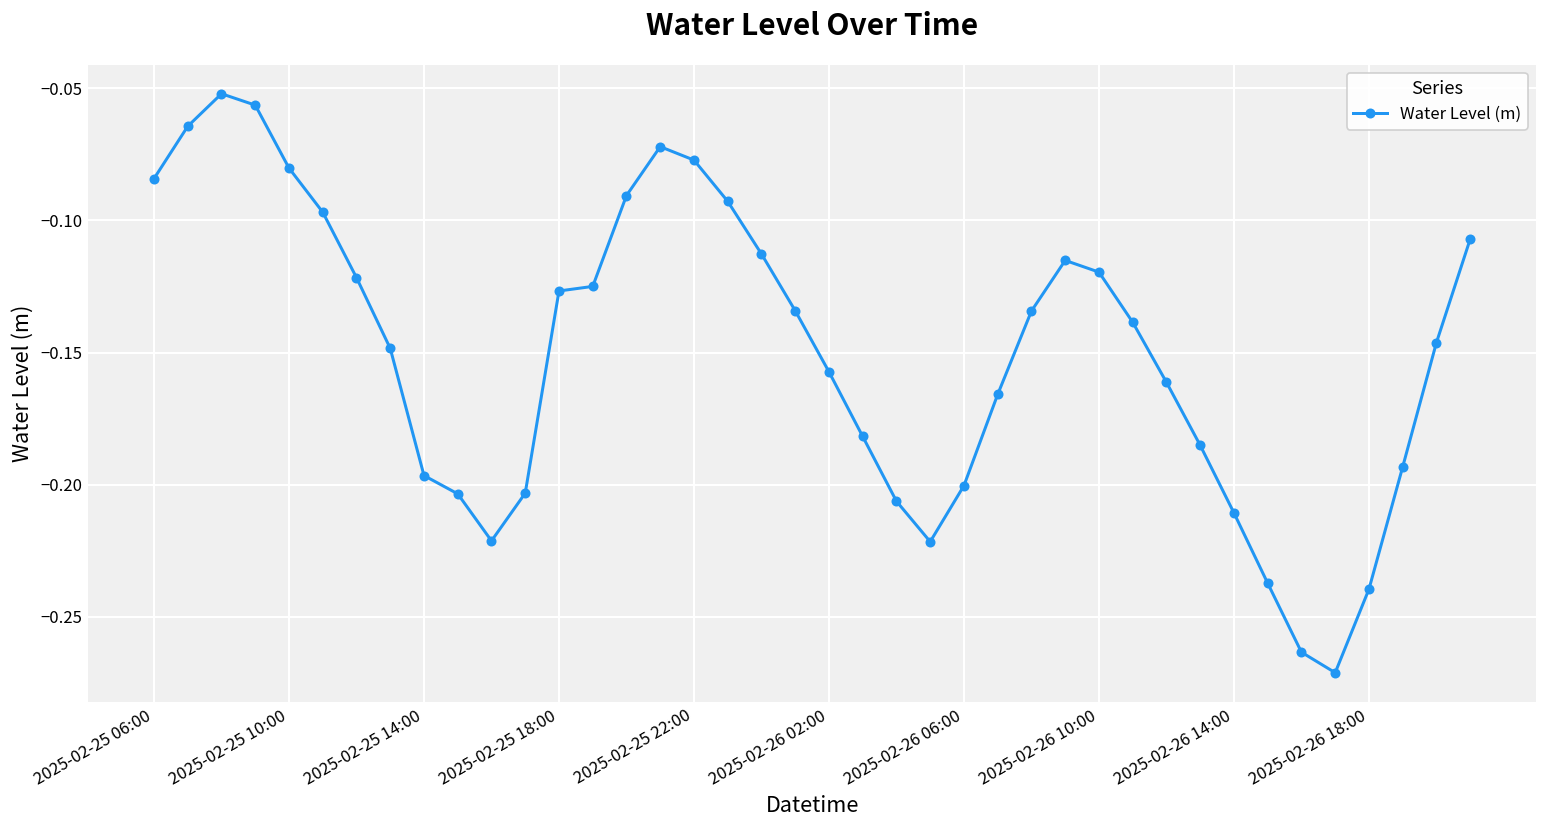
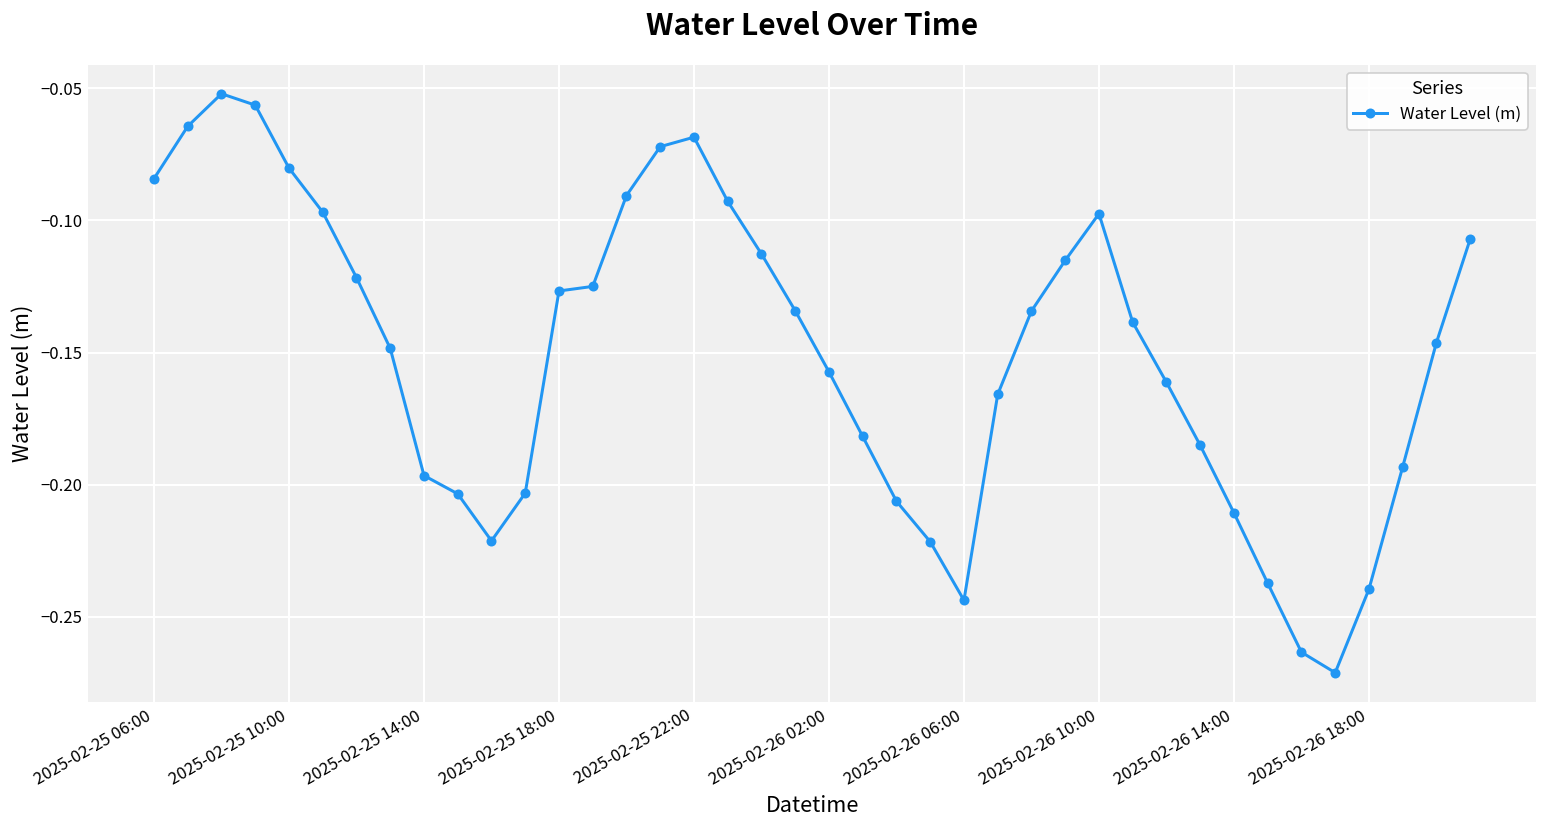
2025-02-25 22:00: -0.077 -> -0.068
2025-02-26 06:00: -0.200 -> -0.244
2025-02-26 10:00: -0.120 -> -0.097
